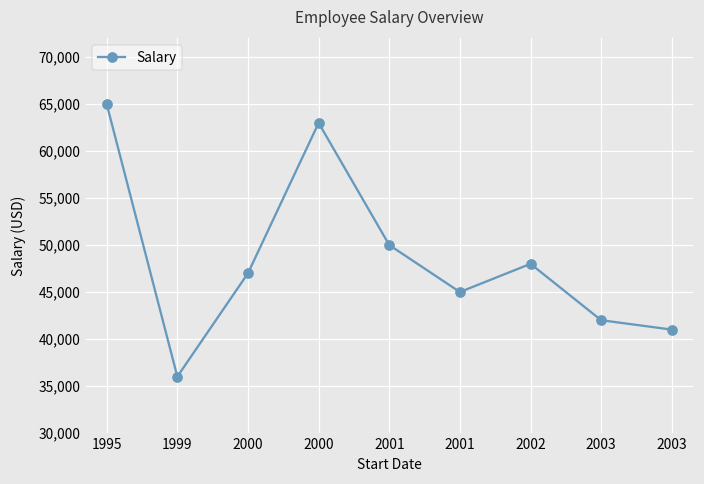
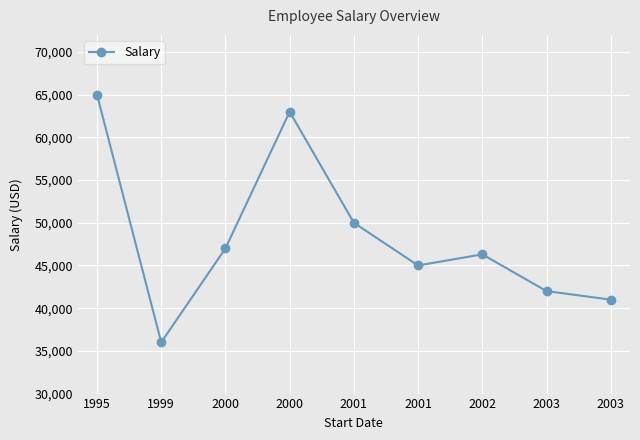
2002: 48,000 -> 46,000
